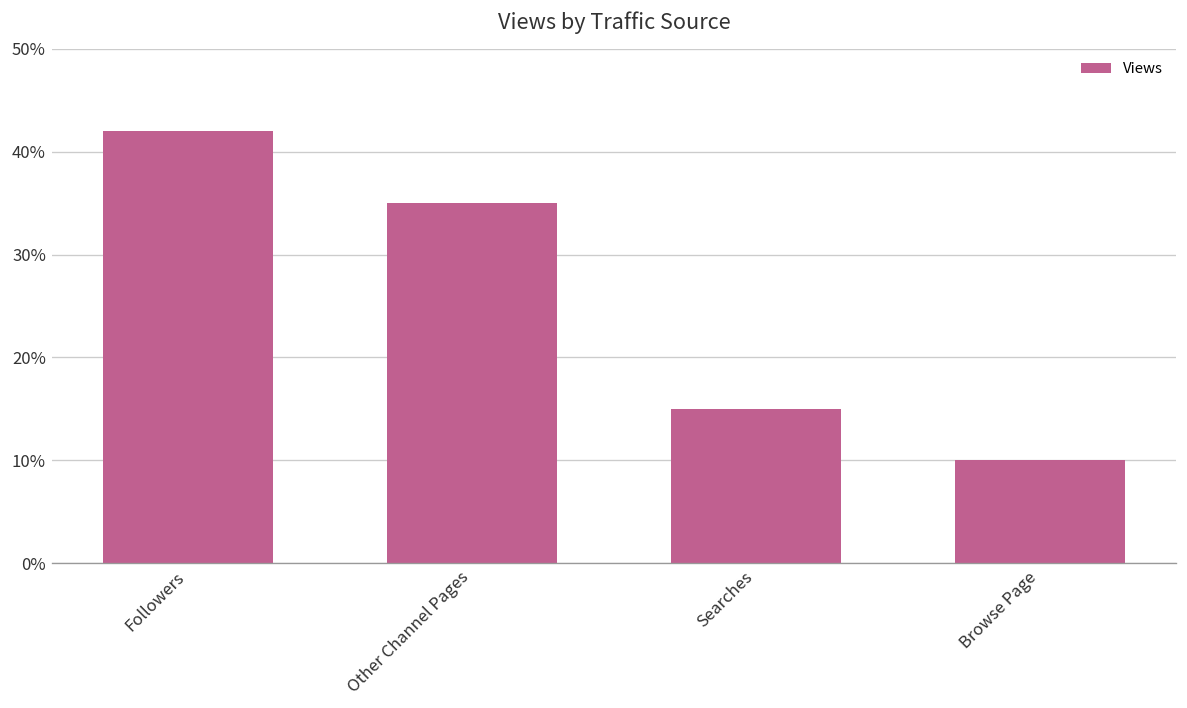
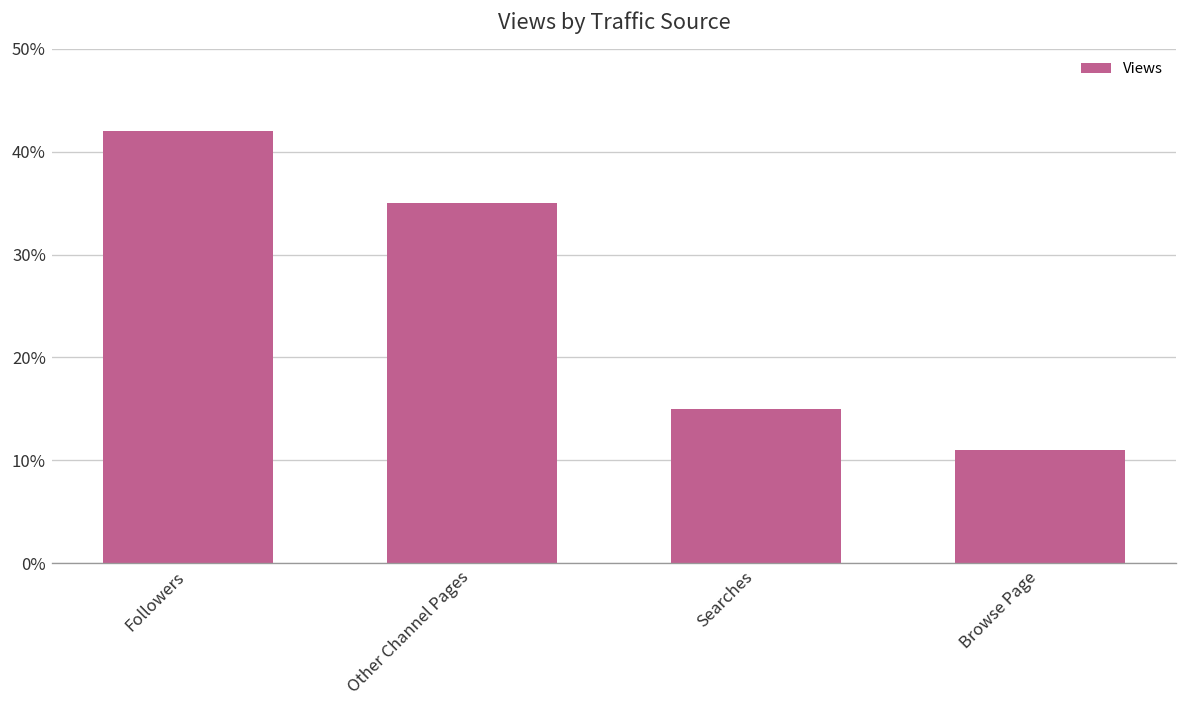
Browse Page: 10% -> 11%
